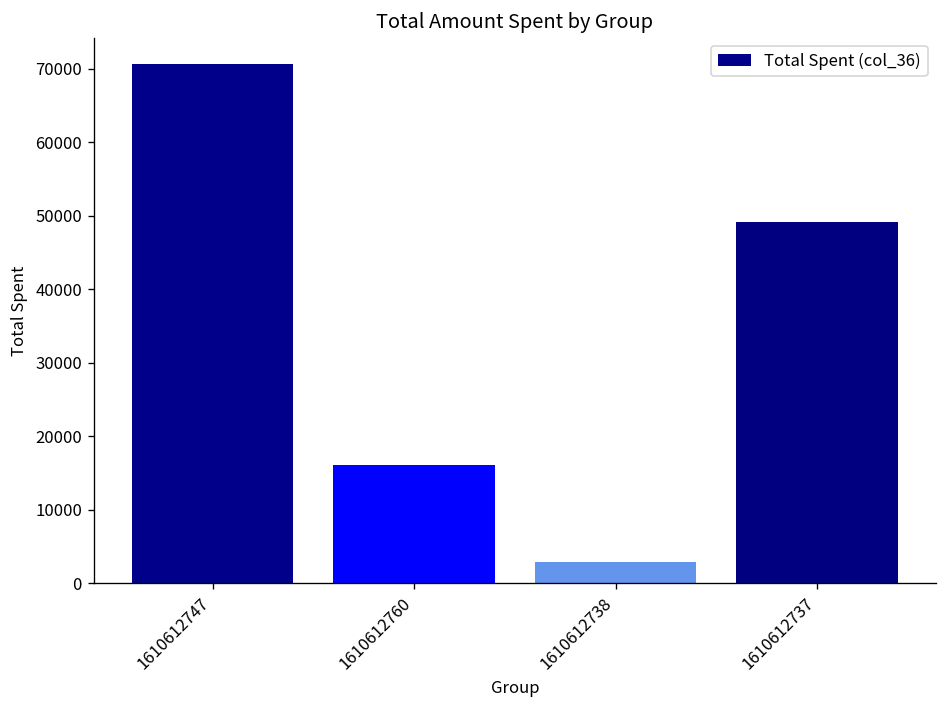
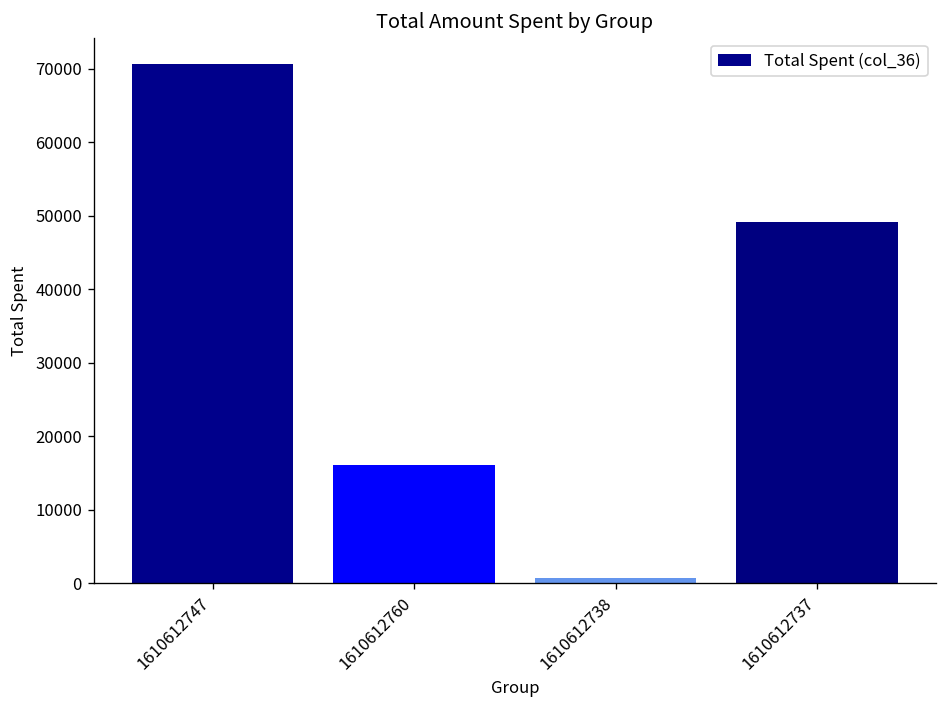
1610612738: 3000 -> 1000
